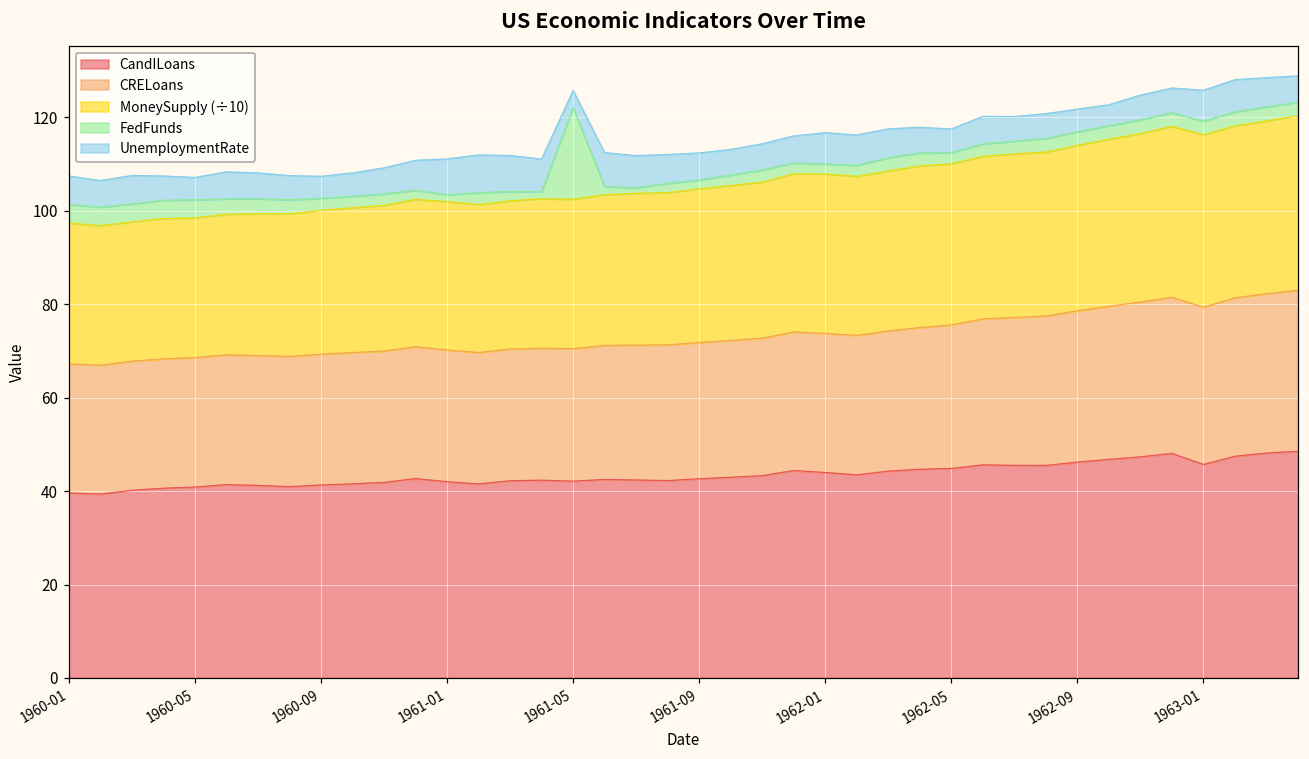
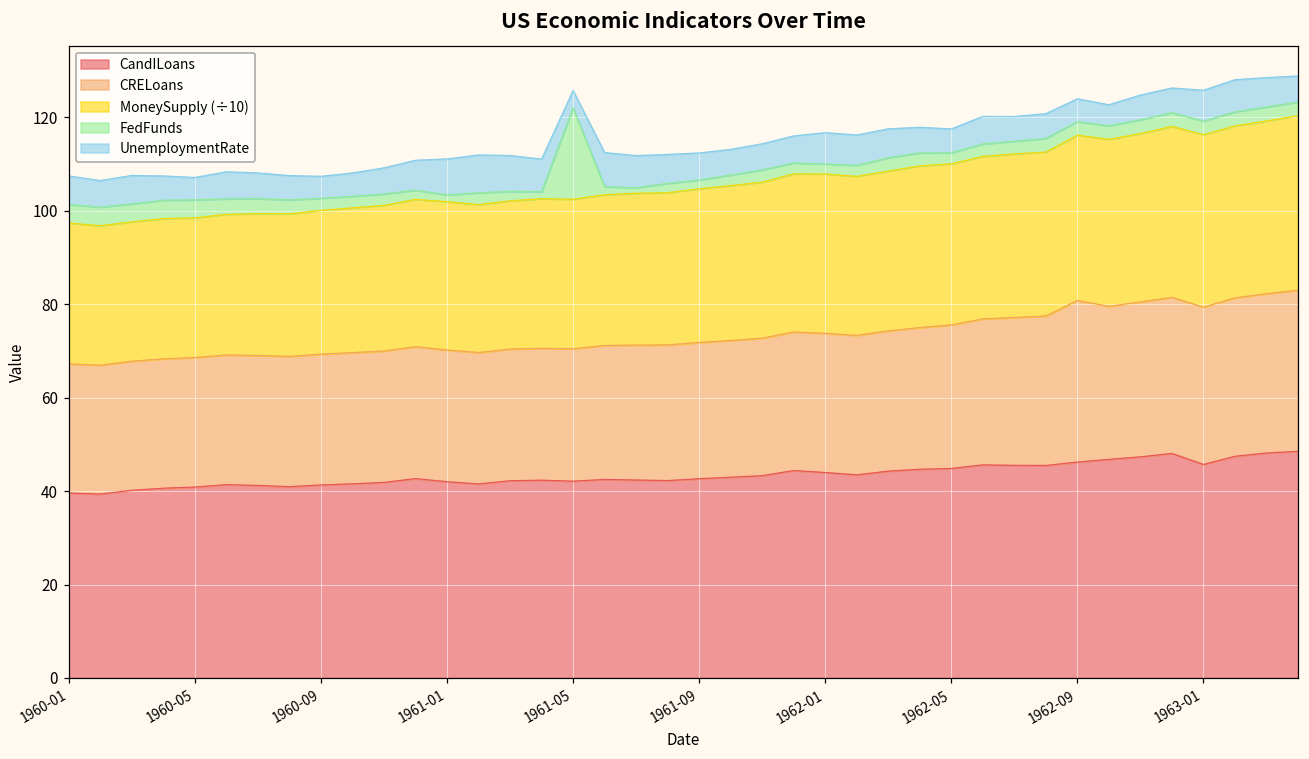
CRELoans, 1962-09: 32 -> 35
